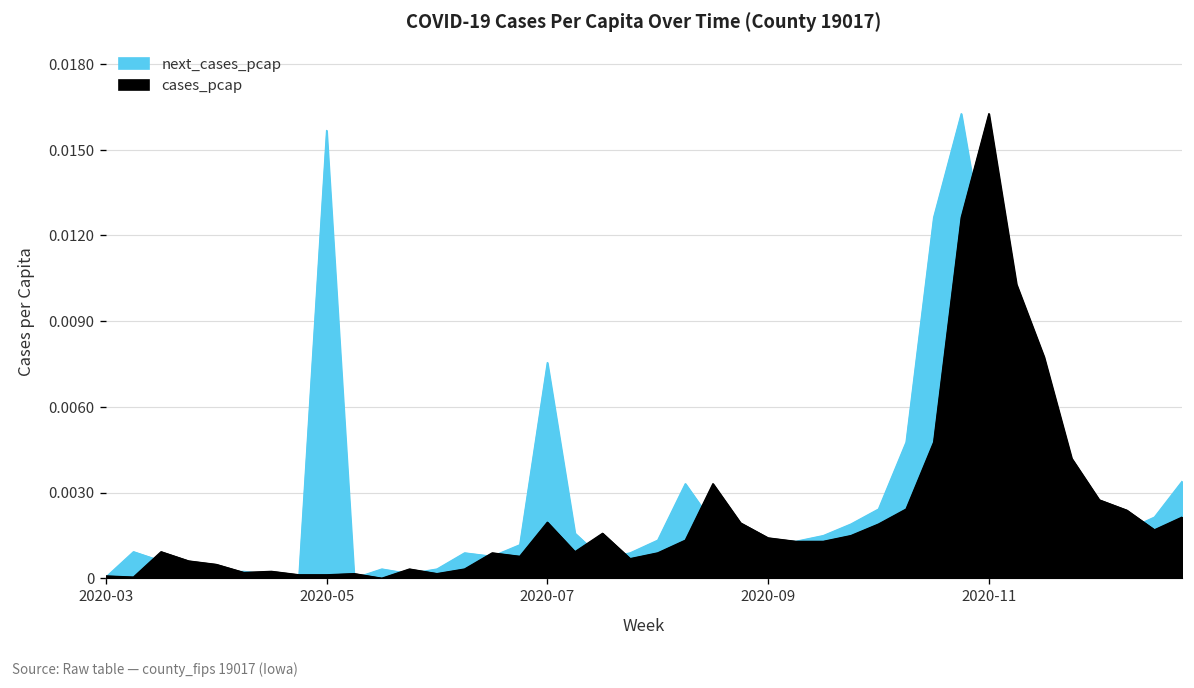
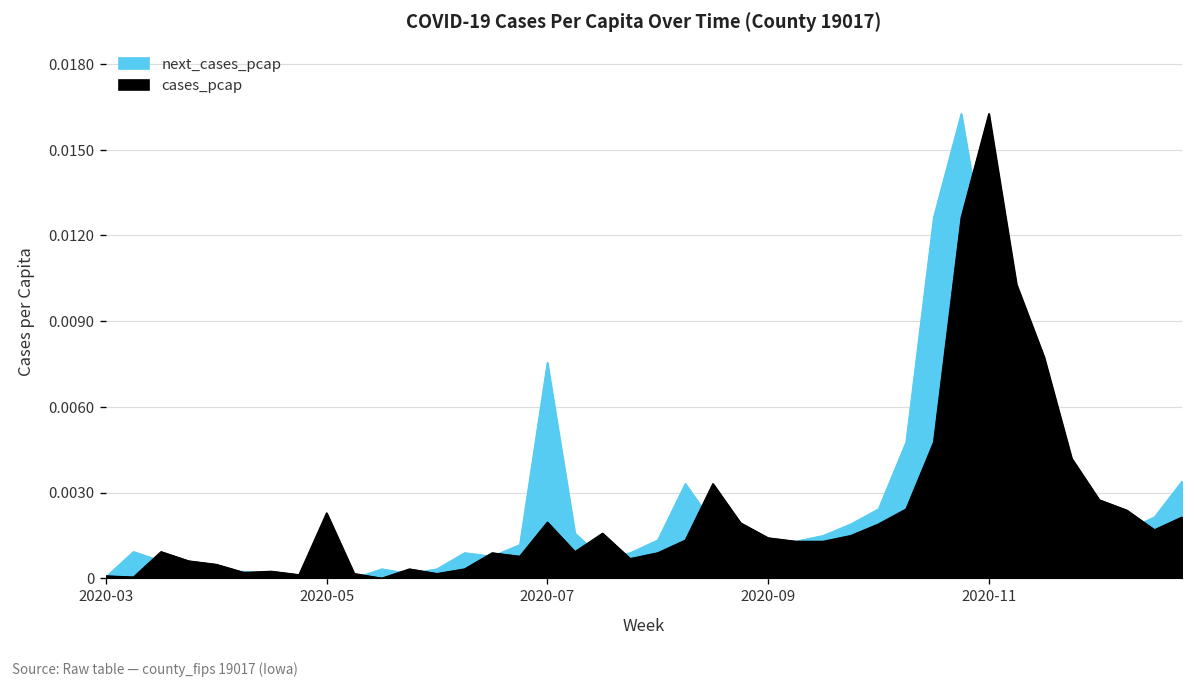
next_cases_pcap, 2020-05: 0.0157 -> 0.0002
cases_pcap, 2020-05: 0.0001 -> 0.0023
